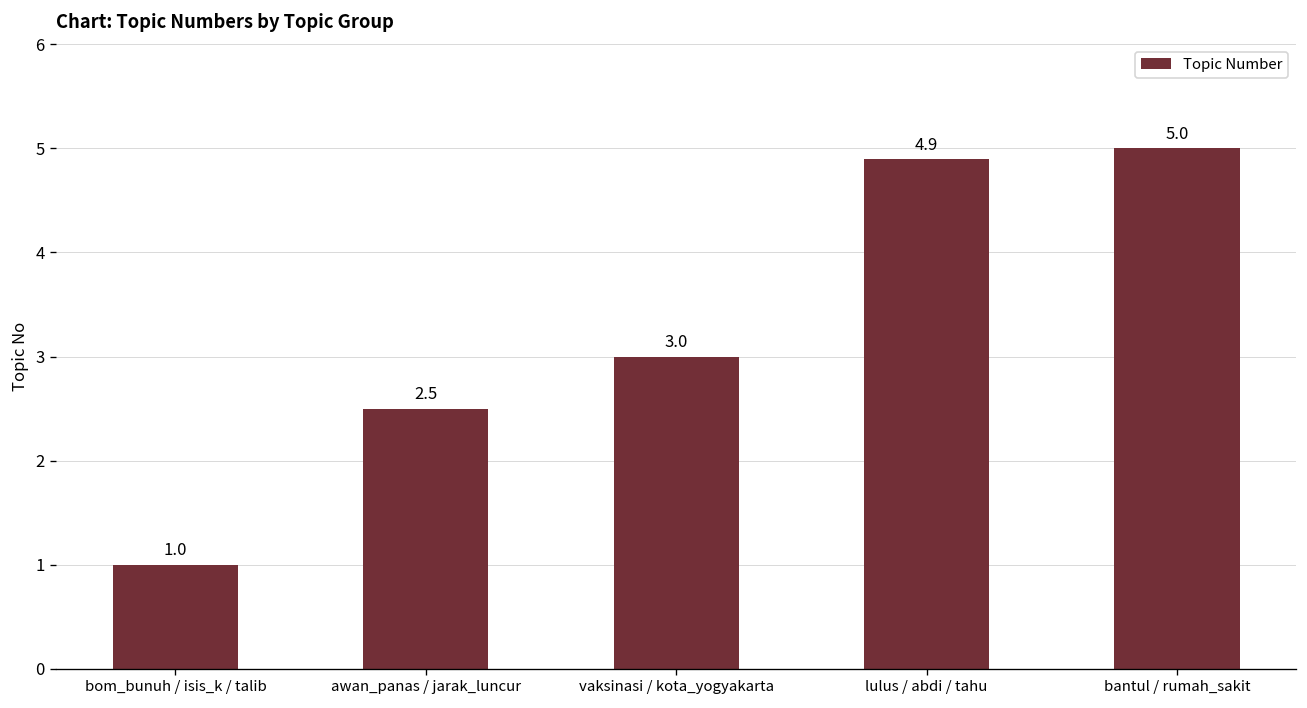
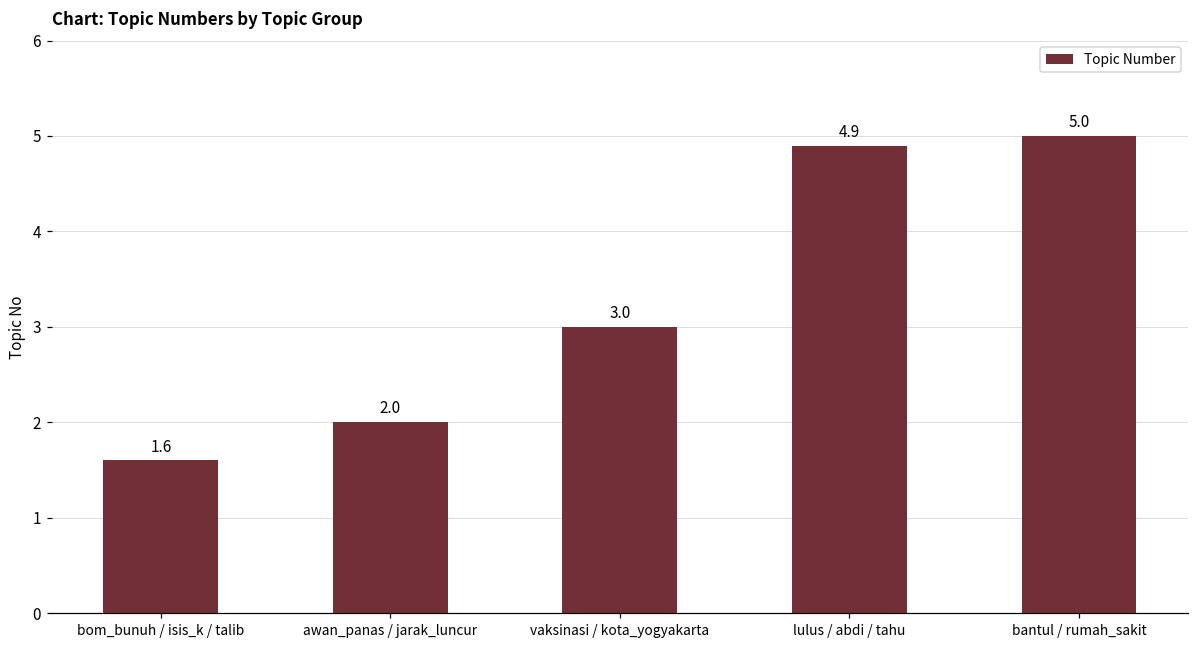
bom_bunuh / isis_k / talib: 1.0 -> 1.6
awan_panas / jarak_luncur: 2.5 -> 2.0
